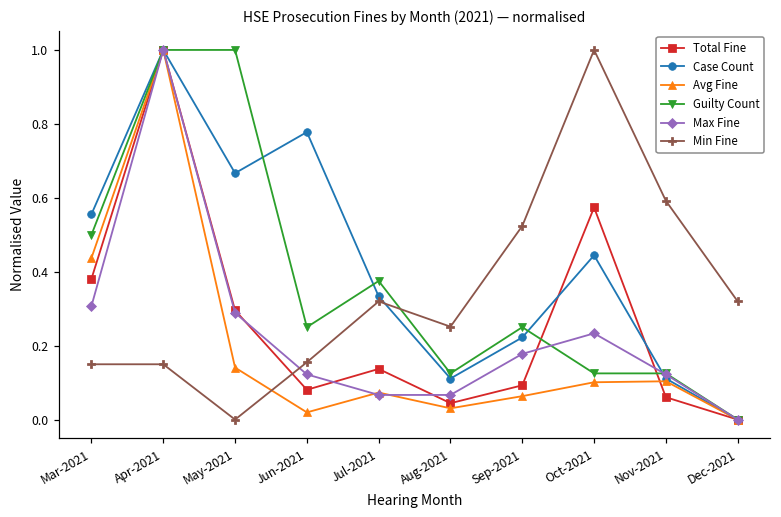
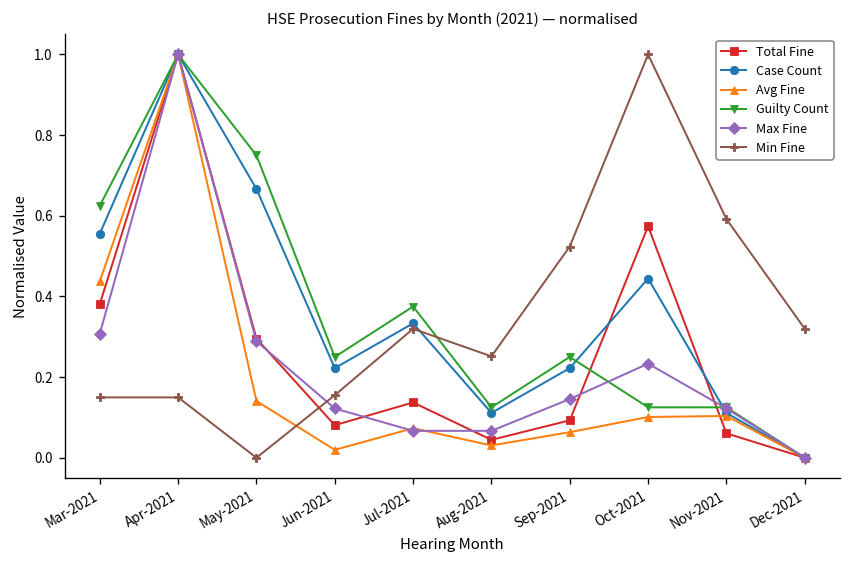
Guilty Count, Mar-2021: 0.50 -> 0.63
Guilty Count, May-2021: 1.00 -> 0.75
Case Count, Jun-2021: 0.78 -> 0.22
Max Fine, Sep-2021: 0.18 -> 0.15
